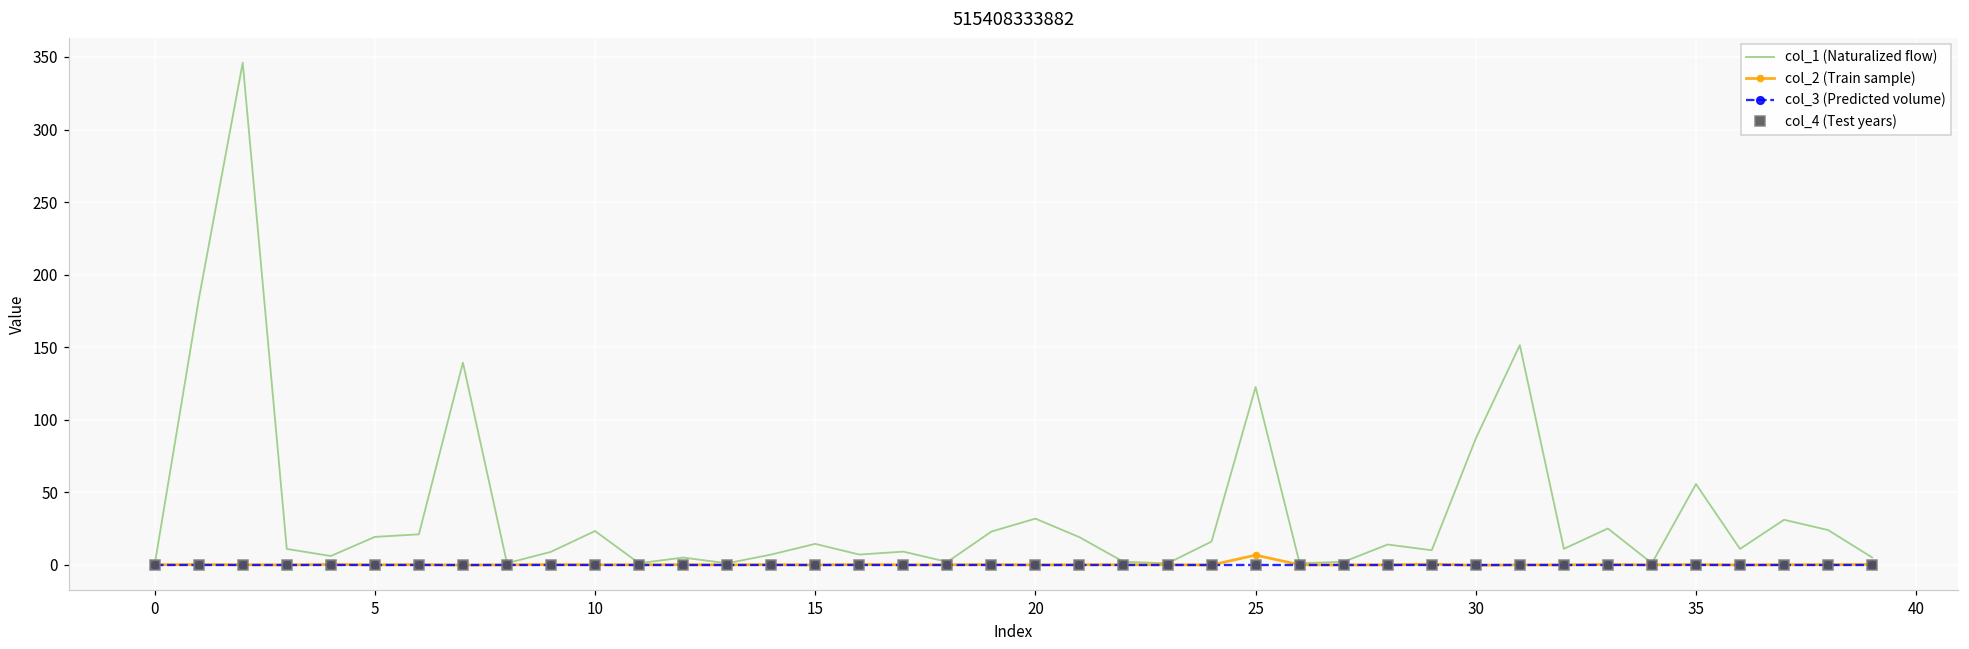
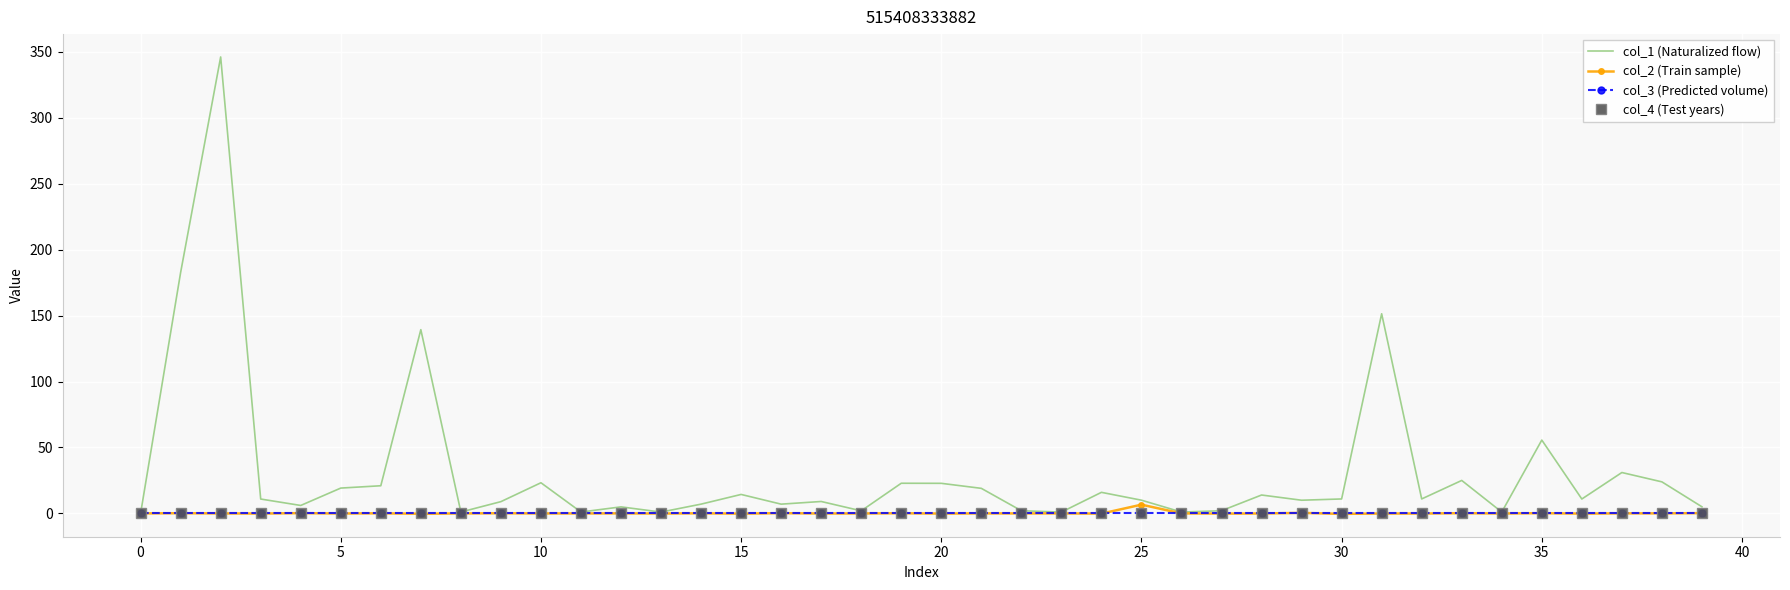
col_1 (Naturalized flow), 20: 32 -> 23
col_1 (Naturalized flow), 25: 122 -> 10
col_1 (Naturalized flow), 30: 87 -> 11
